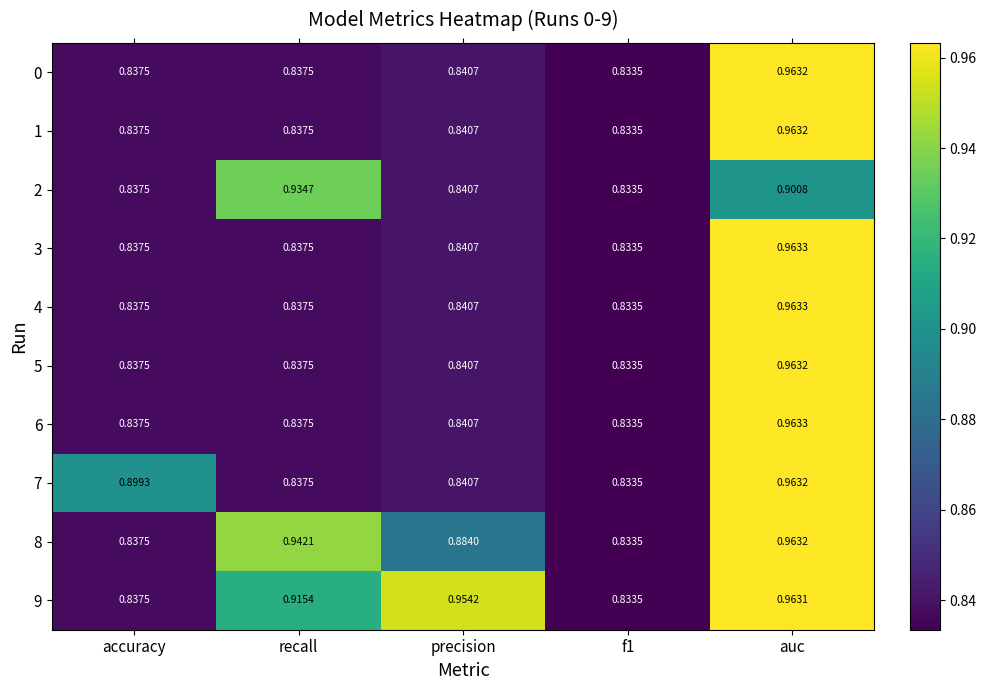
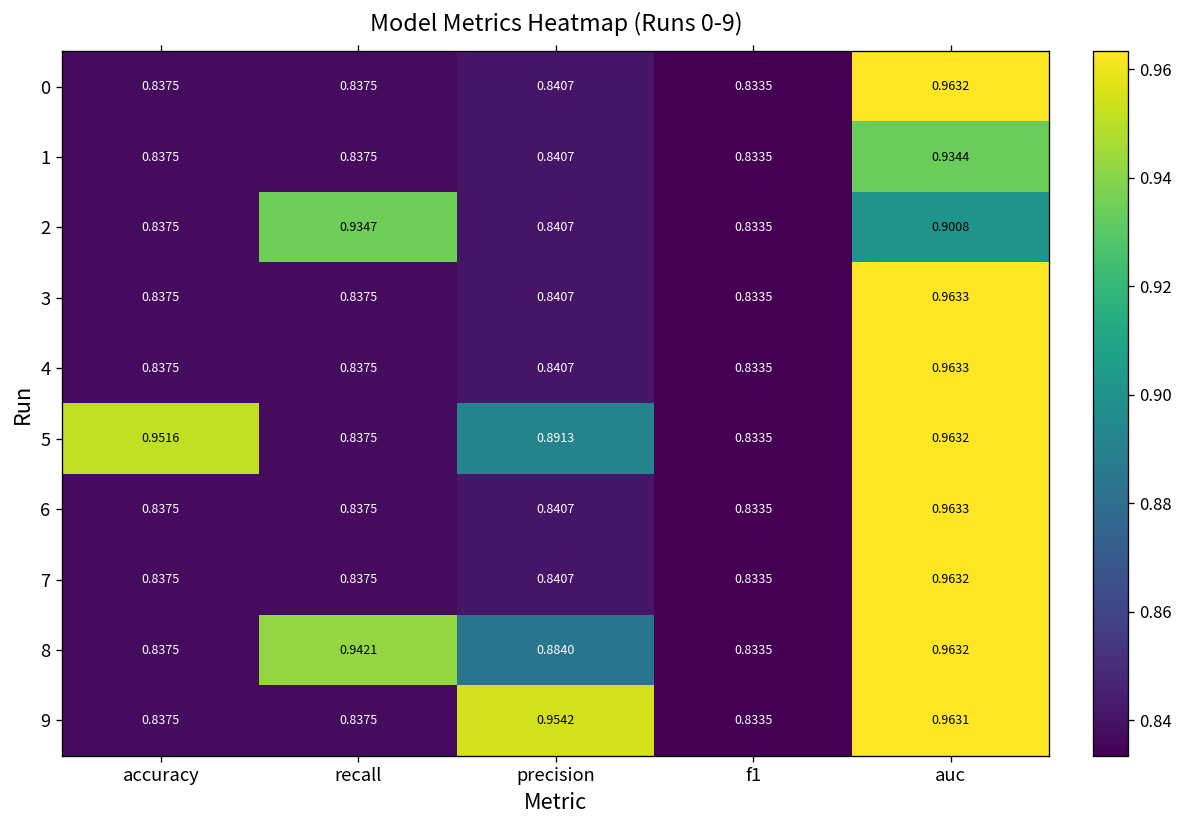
1, auc: 0.9632 -> 0.9344
5, accuracy: 0.8375 -> 0.9516
5, precision: 0.8407 -> 0.8913
7, accuracy: 0.8993 -> 0.8375
9, recall: 0.9154 -> 0.8375
